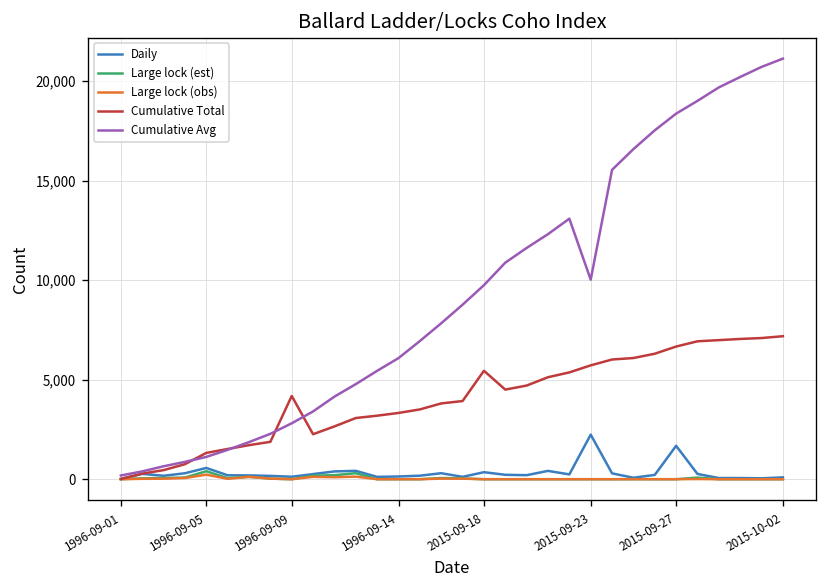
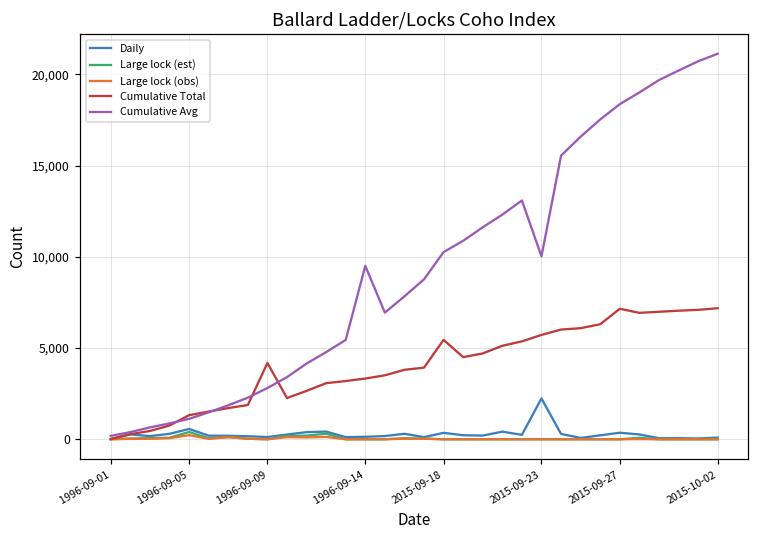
Cumulative Avg, 1996-09-14: 6,100 -> 9,500
Cumulative Avg, 2015-09-18: 9,800 -> 10,300
Daily, 2015-09-27: 1,700 -> 400
Cumulative Total, 2015-09-27: 6,700 -> 7,200
